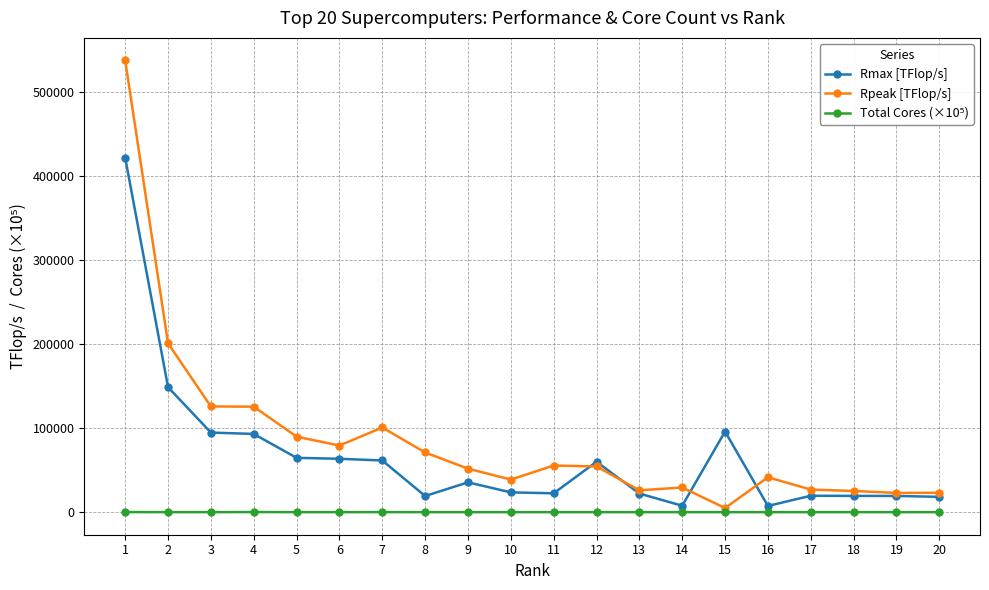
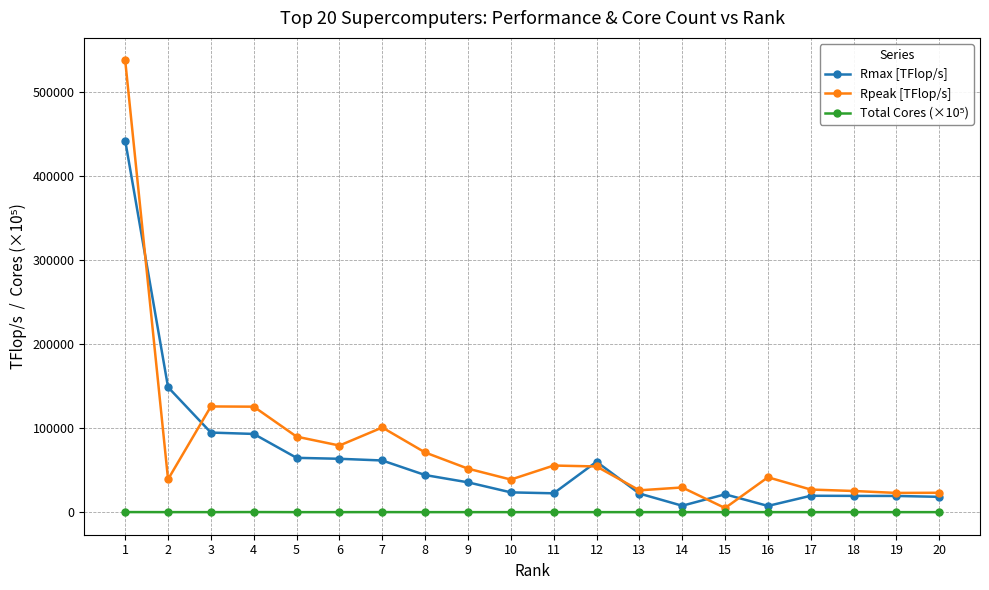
Rmax [TFlop/s], 1: 420000 -> 440000
Rpeak [TFlop/s], 2: 200000 -> 40000
Rmax [TFlop/s], 8: 20000 -> 40000
Rmax [TFlop/s], 15: 100000 -> 20000
